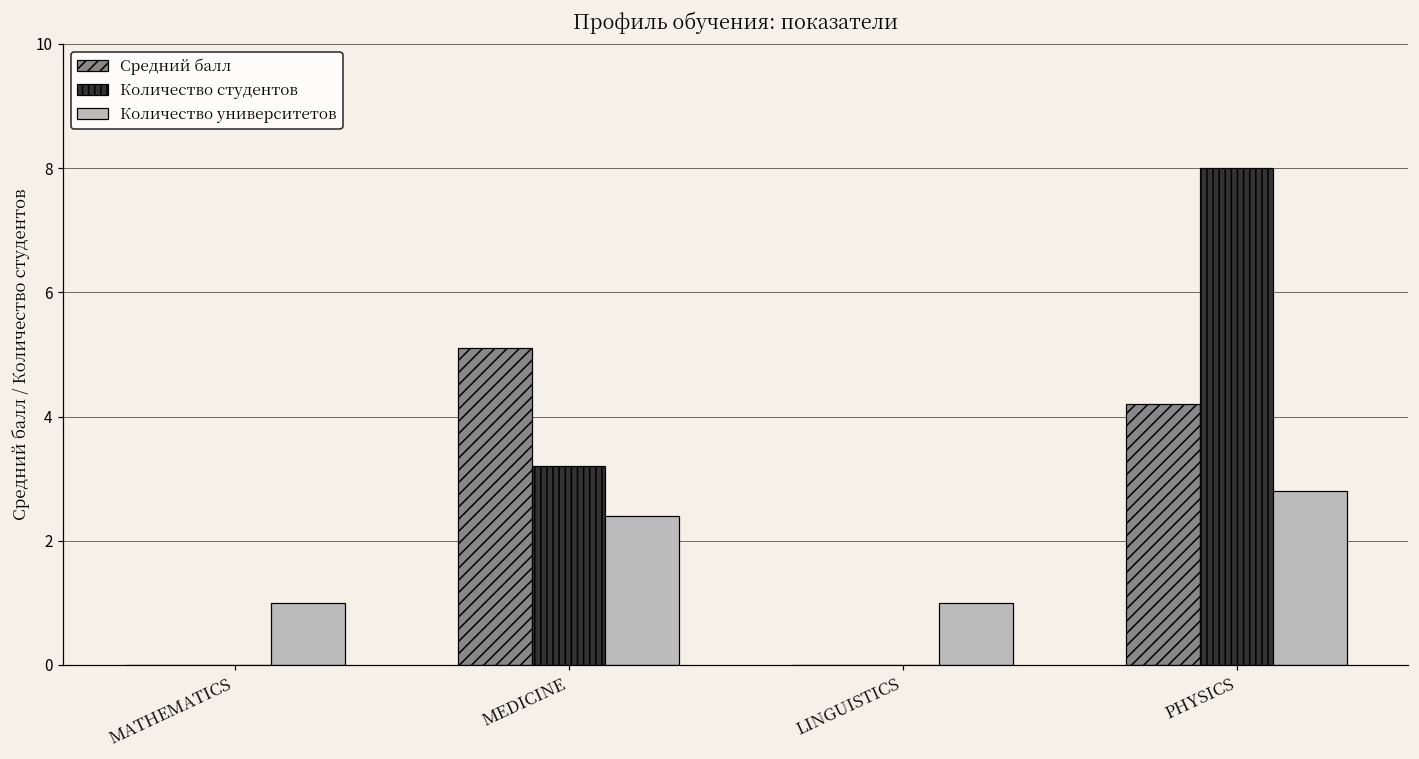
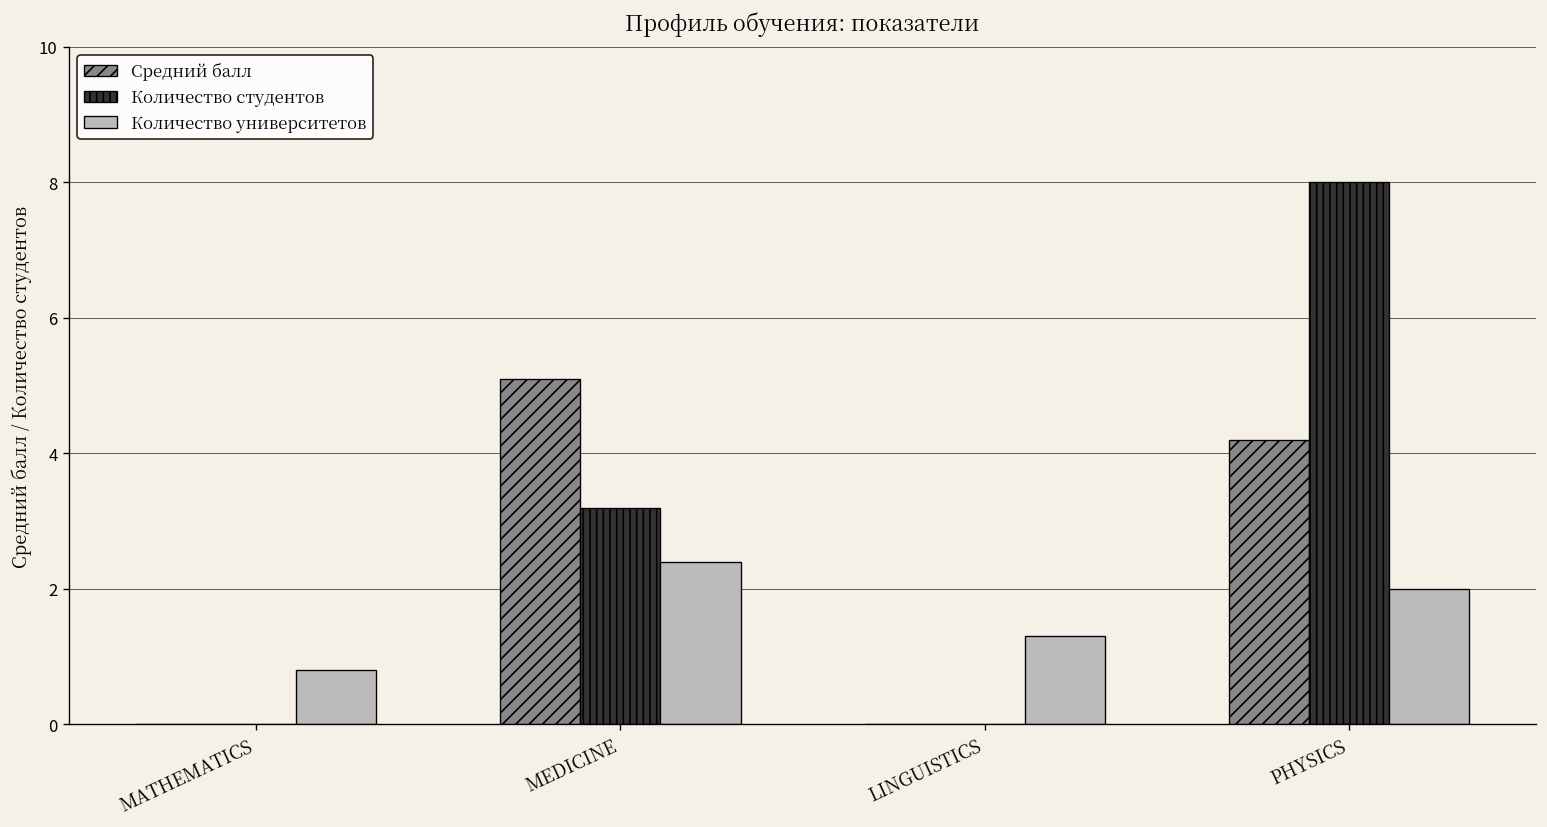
Количество университетов, MATHEMATICS: 1.0 -> 0.8
Количество университетов, LINGUISTICS: 1.0 -> 1.3
Количество университетов, PHYSICS: 2.8 -> 2.0
